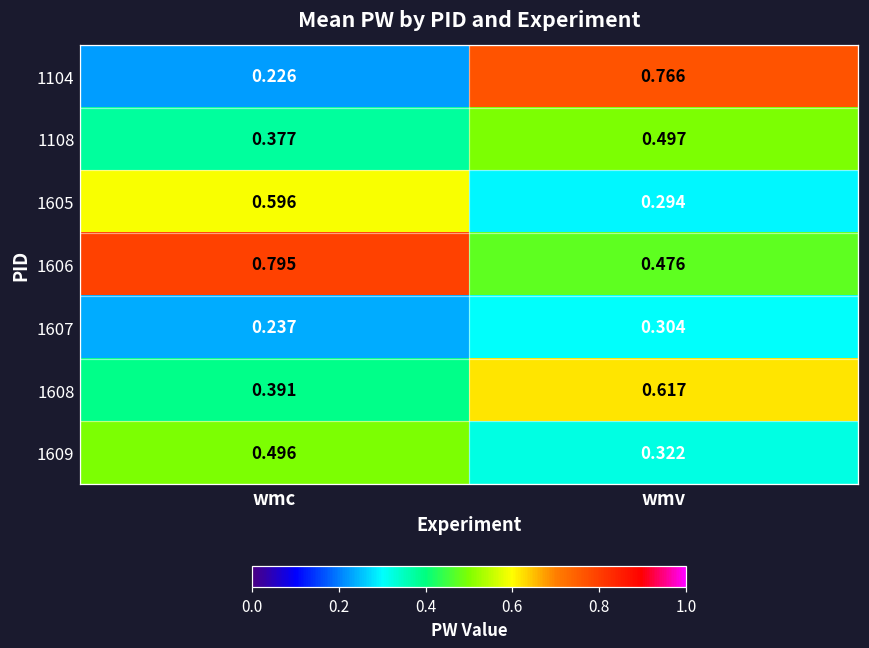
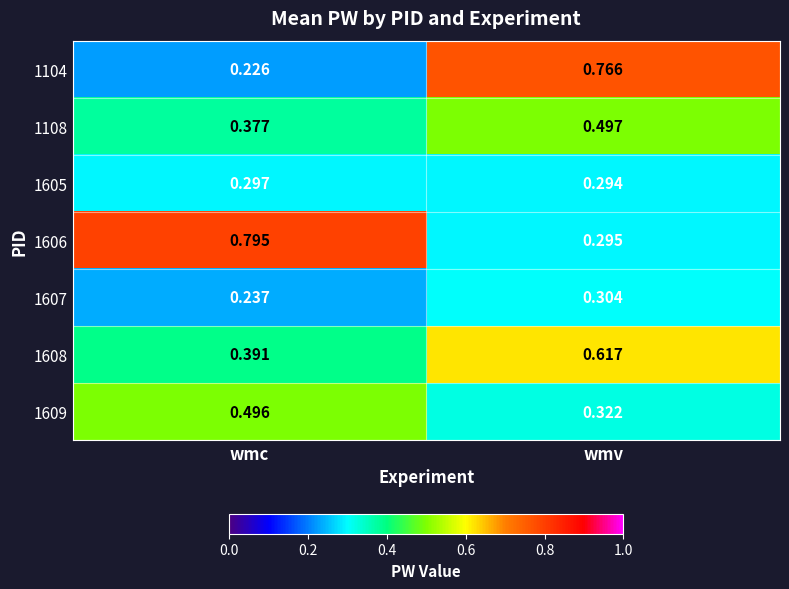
1605, wmc: 0.596 -> 0.297
1606, wmv: 0.476 -> 0.295
